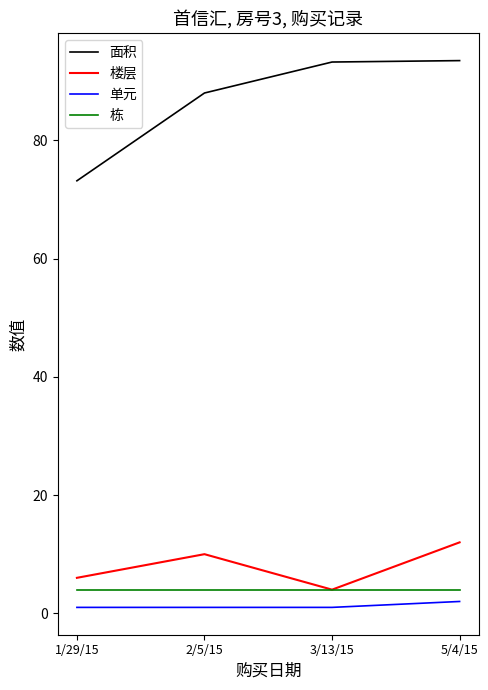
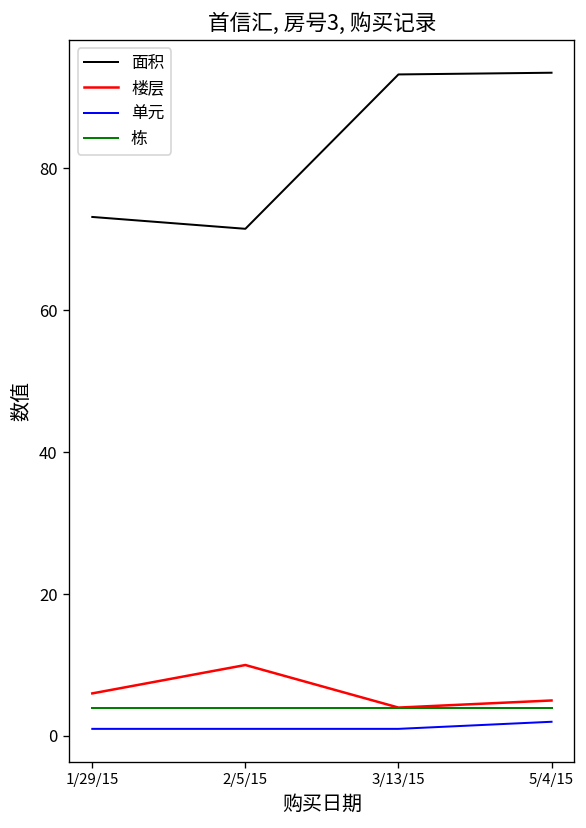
面积, 2/5/15: 88 -> 71
楼层, 5/4/15: 12 -> 5
